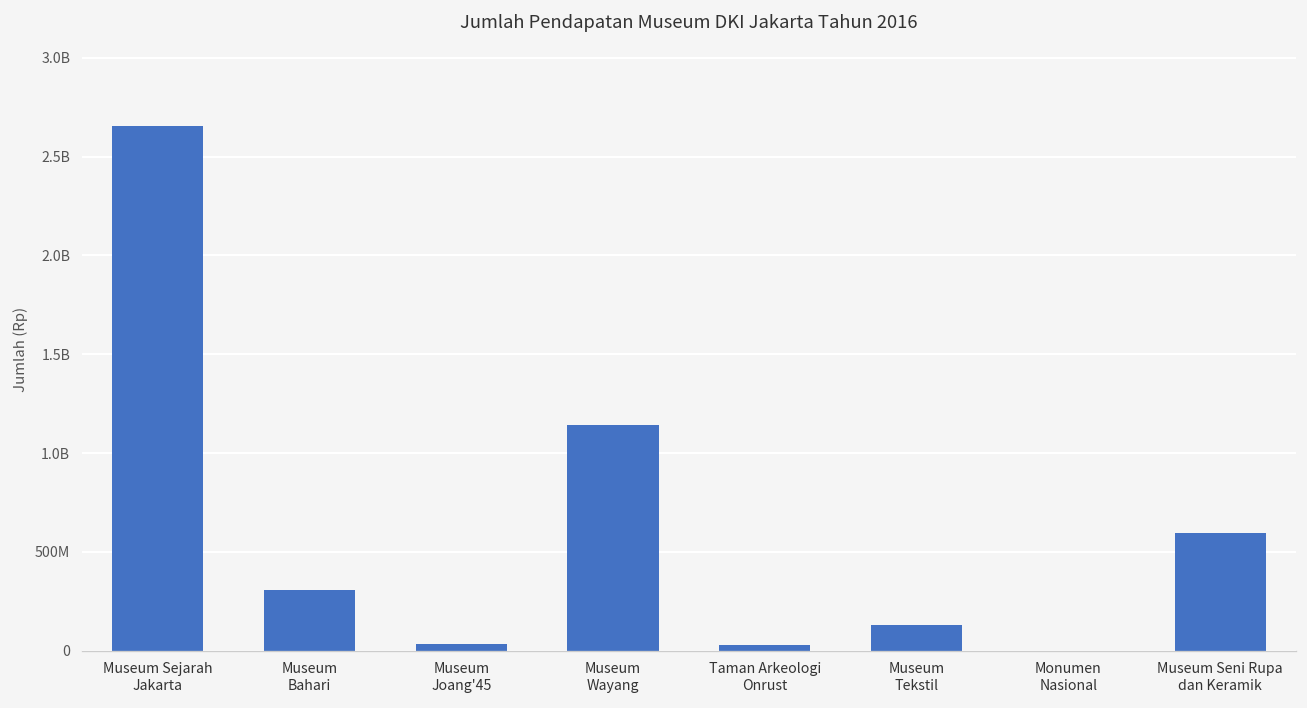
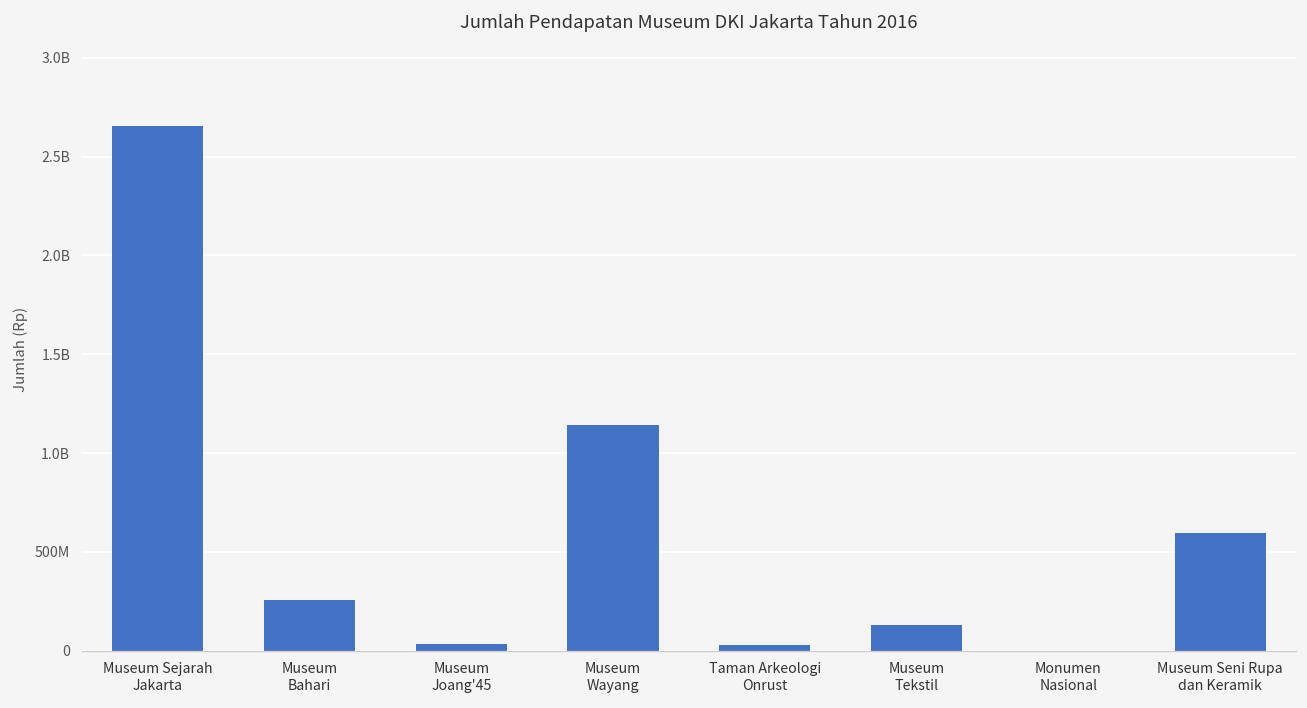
Museum Bahari: 310000000 -> 260000000
